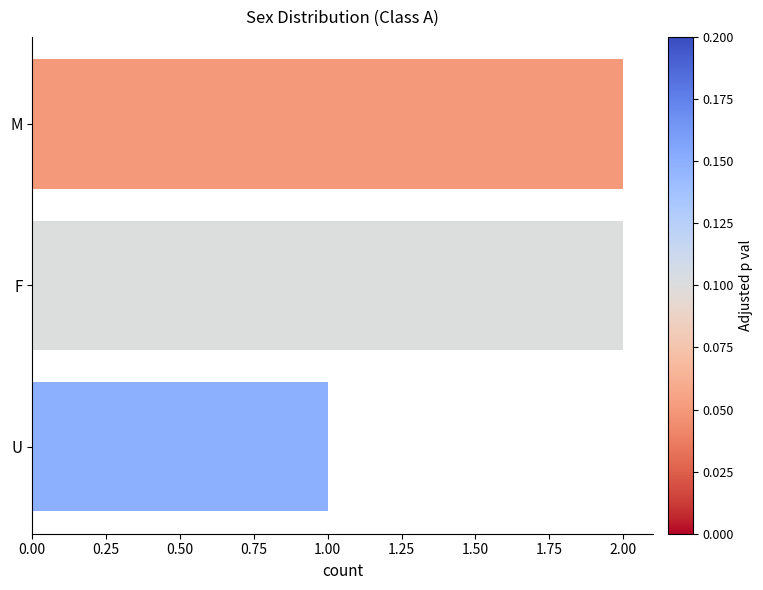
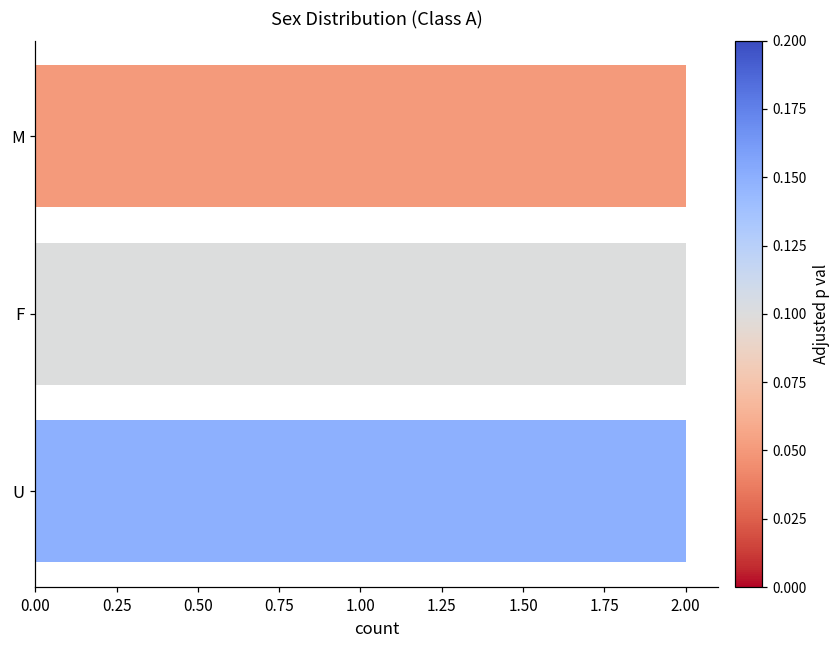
U: 1 -> 2
